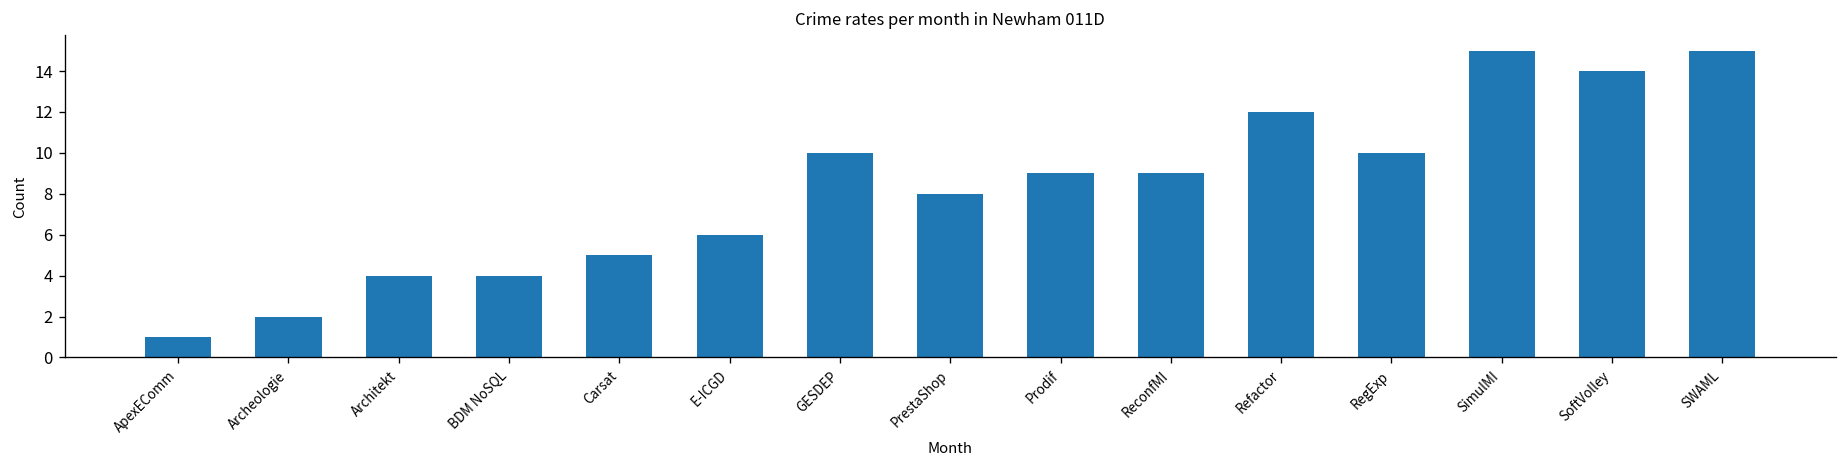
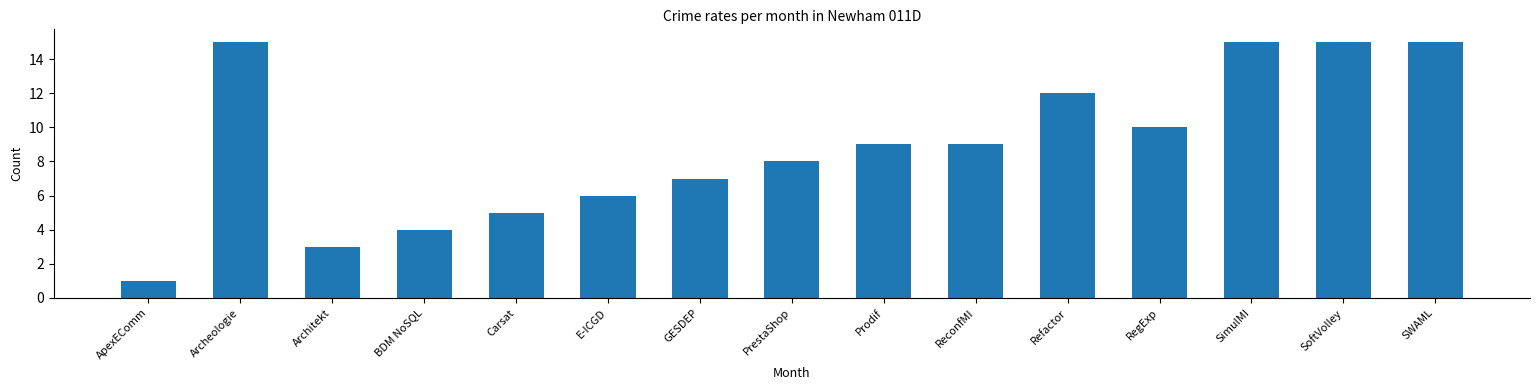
Archeologie: 2 -> 15
Architekt: 4 -> 3
GESDEP: 10 -> 7
SoftVolley: 14 -> 15
